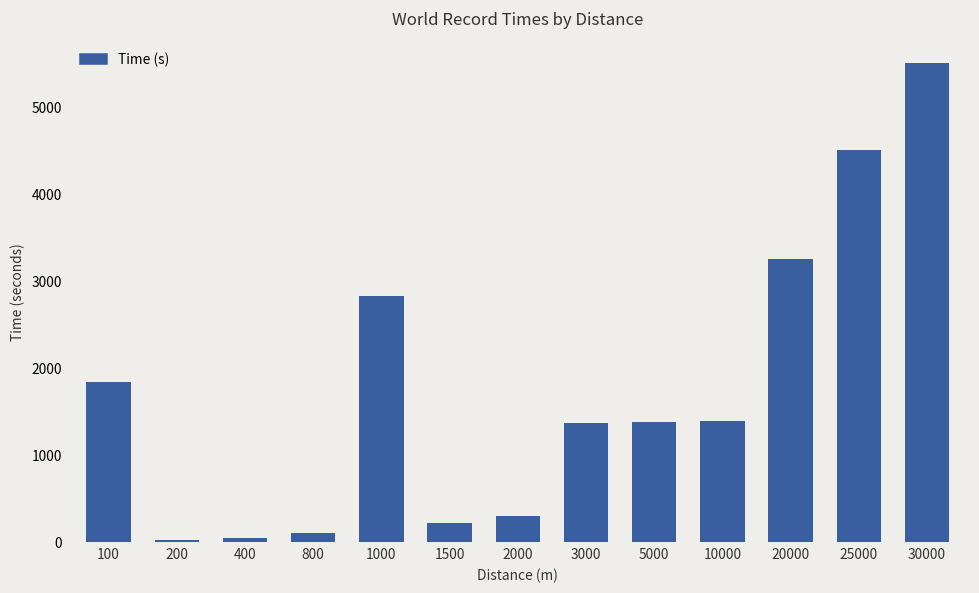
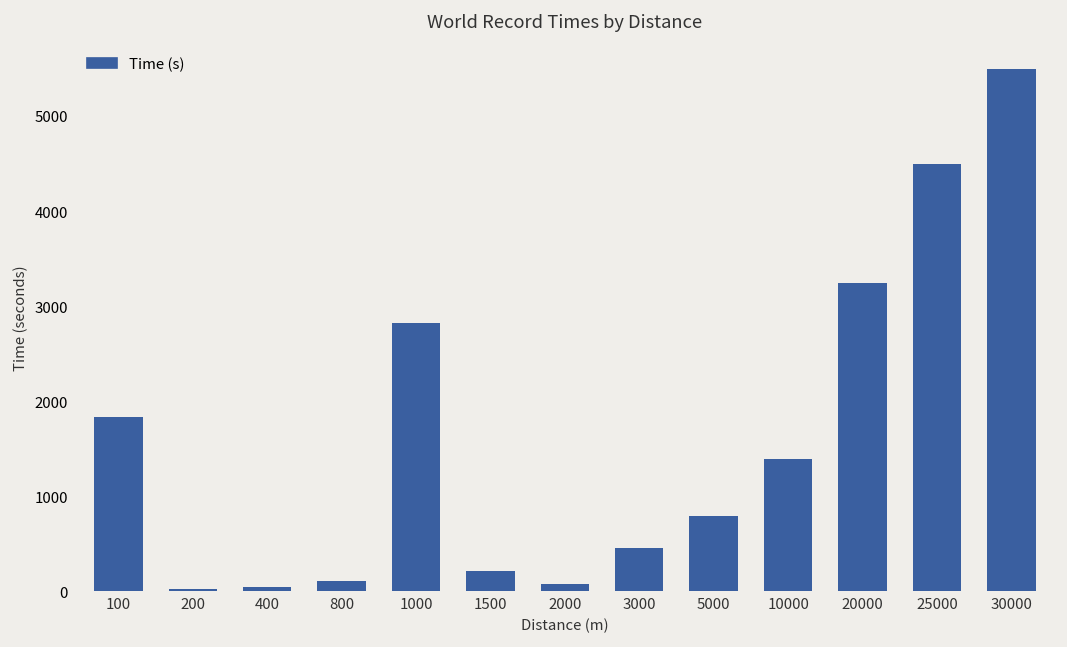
2000: 300 -> 100
3000: 1400 -> 500
5000: 1400 -> 800
